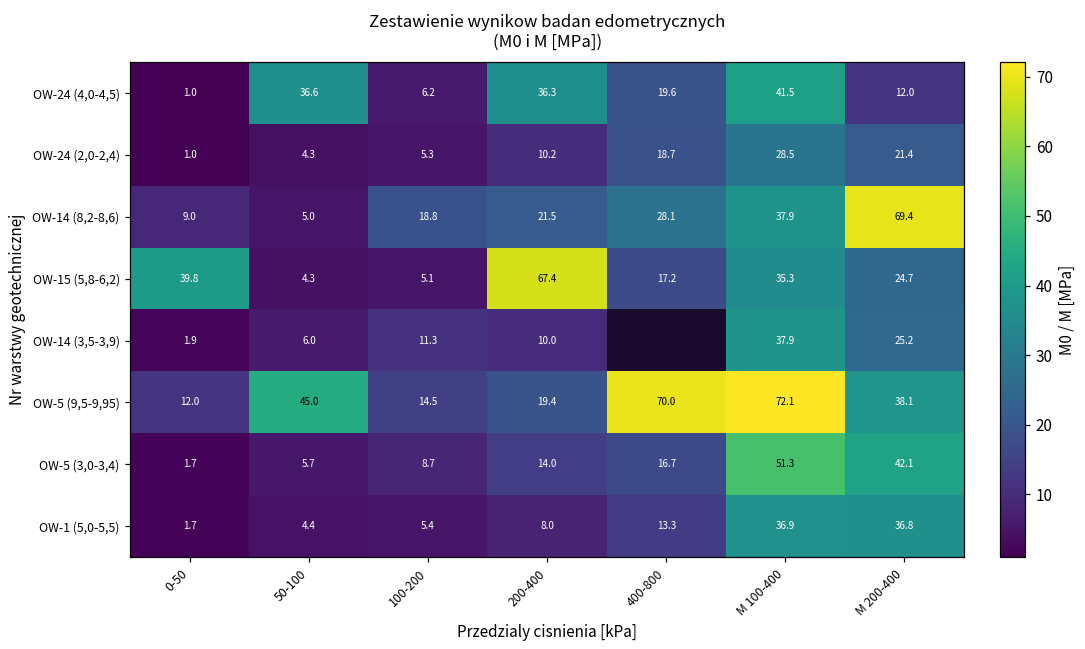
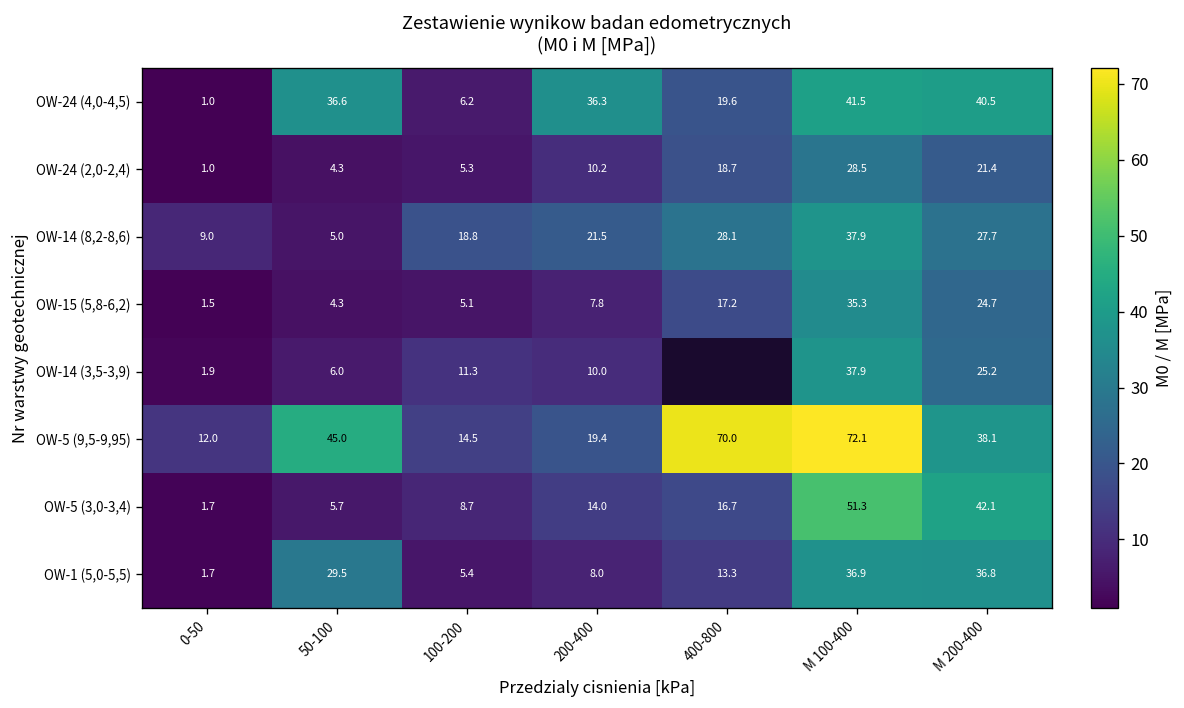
OW-24 (4,0-4,5), M 200-400: 12.0 -> 40.5
OW-14 (8,2-8,6), M 200-400: 69.4 -> 27.7
OW-15 (5,8-6,2), 0-50: 39.8 -> 1.5
OW-15 (5,8-6,2), 200-400: 67.4 -> 7.8
OW-1 (5,0-5,5), 50-100: 4.4 -> 29.5
